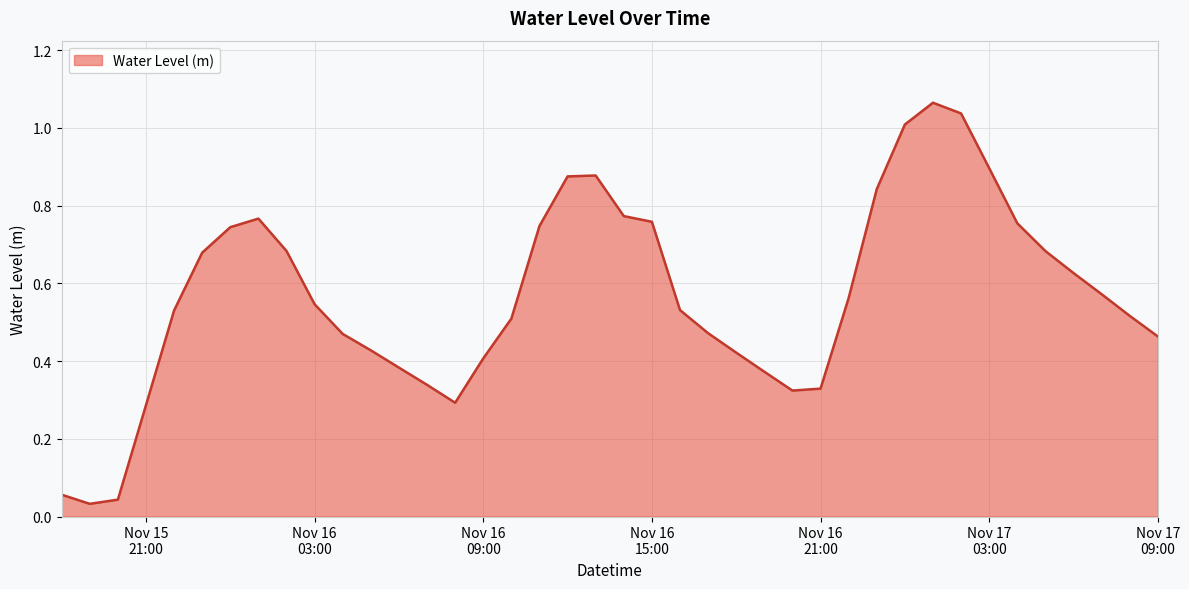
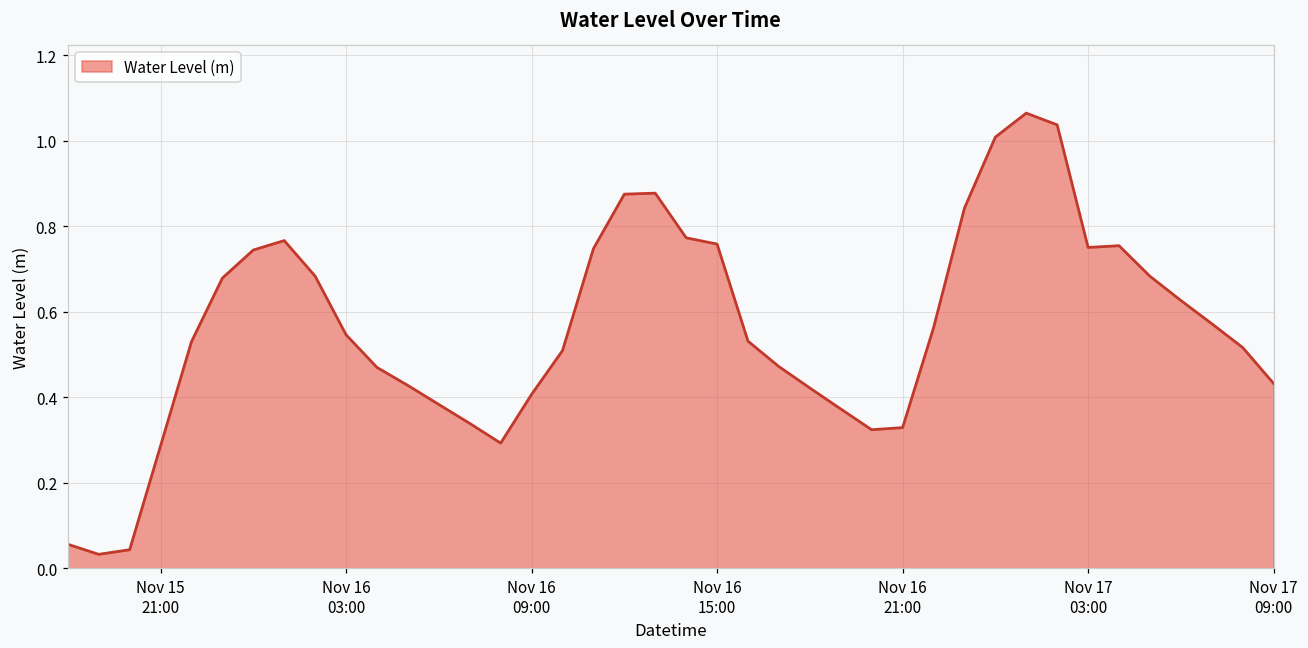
Nov 17 03:00: 0.90 -> 0.75
Nov 17 09:00: 0.46 -> 0.43
